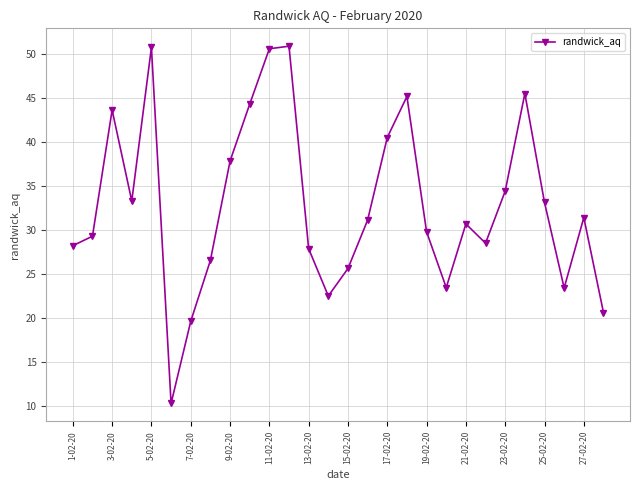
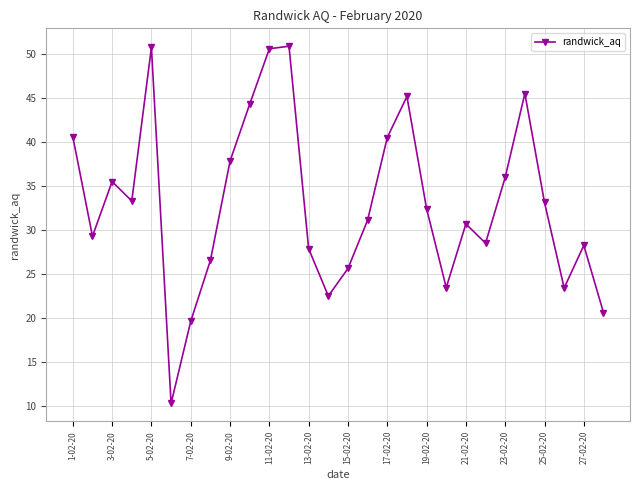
1-02-20: 28 -> 41
3-02-20: 44 -> 36
19-02-20: 30 -> 32
23-02-20: 34 -> 36
27-02-20: 31 -> 28
